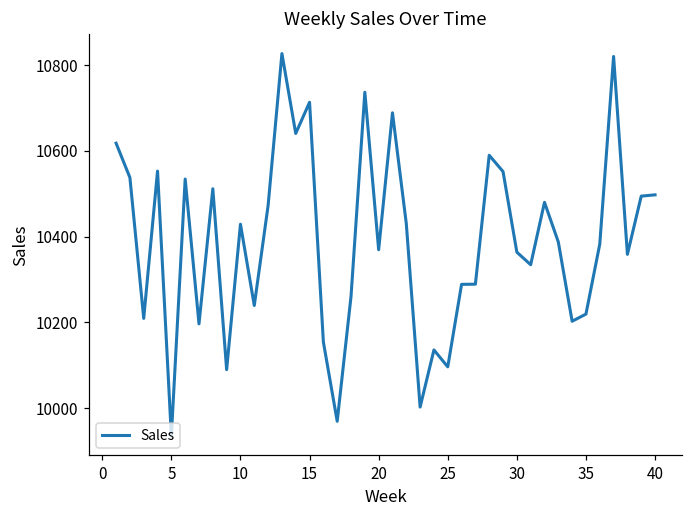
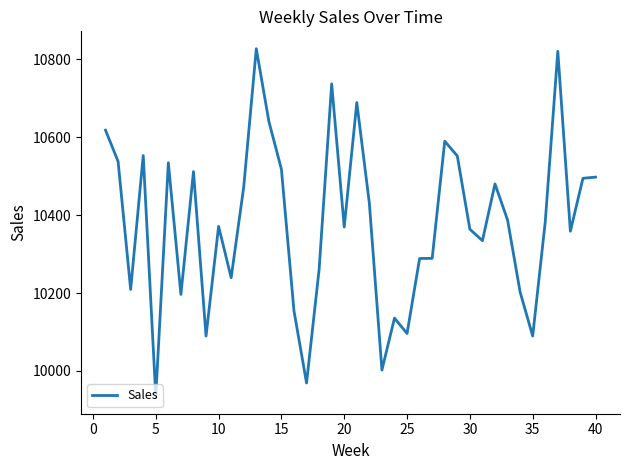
10: 10430 -> 10370
15: 10710 -> 10520
35: 10220 -> 10090
